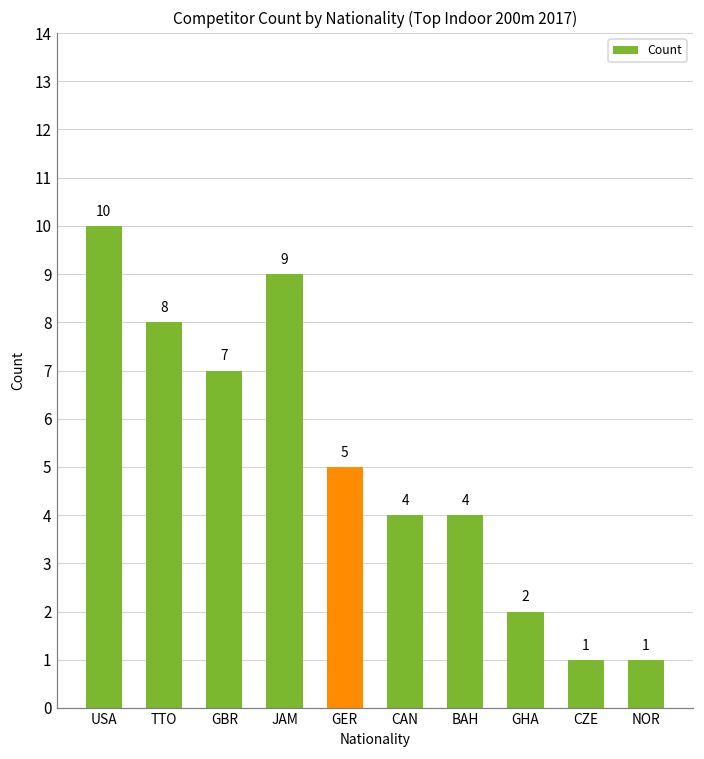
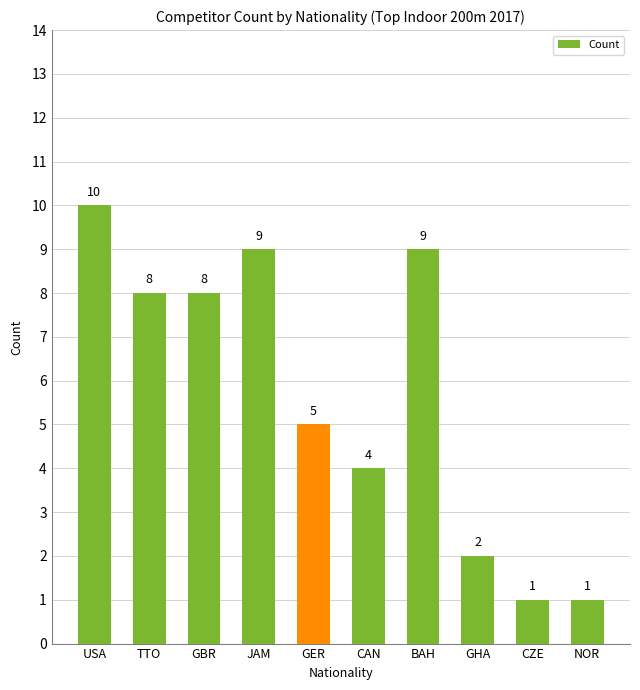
GBR: 7 -> 8
BAH: 4 -> 9
